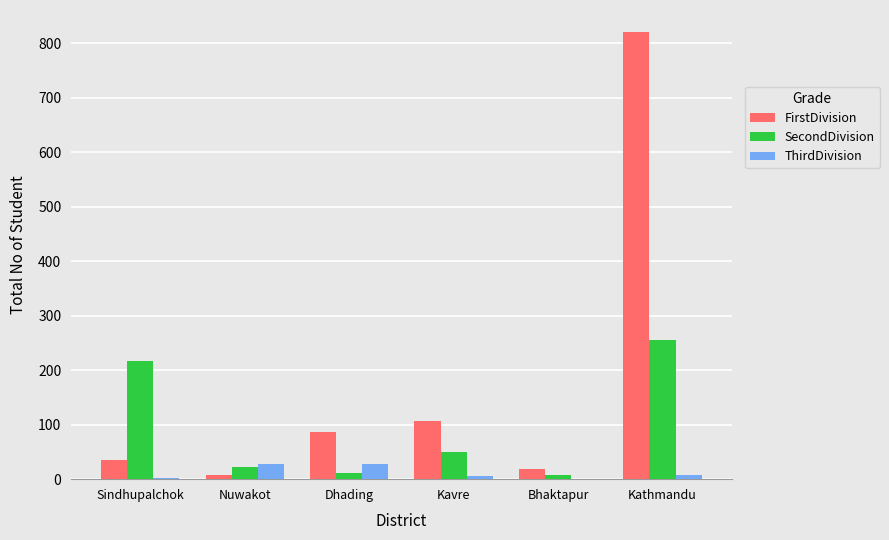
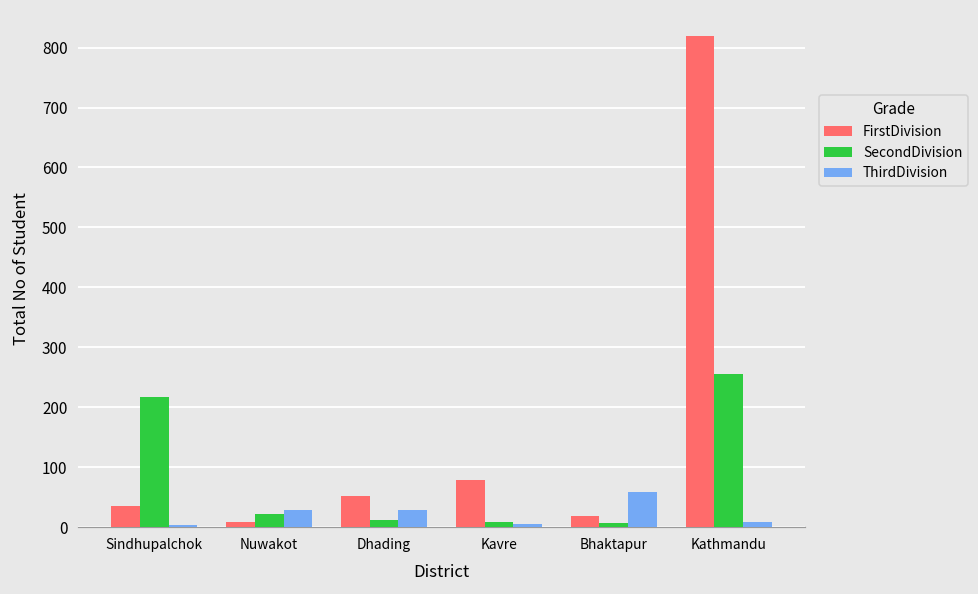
FirstDivision, Dhading: 90 -> 50
FirstDivision, Kavre: 110 -> 80
SecondDivision, Kavre: 50 -> 10
ThirdDivision, Bhaktapur: 0 -> 60
